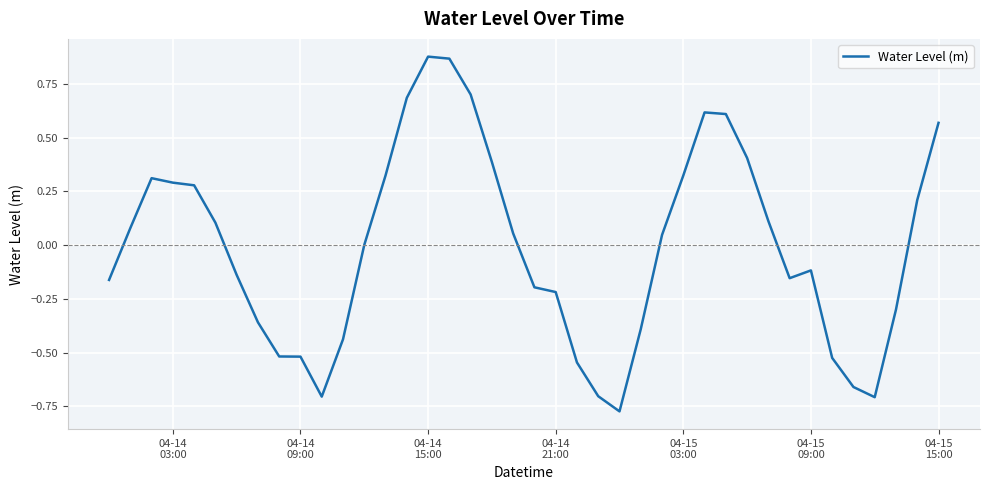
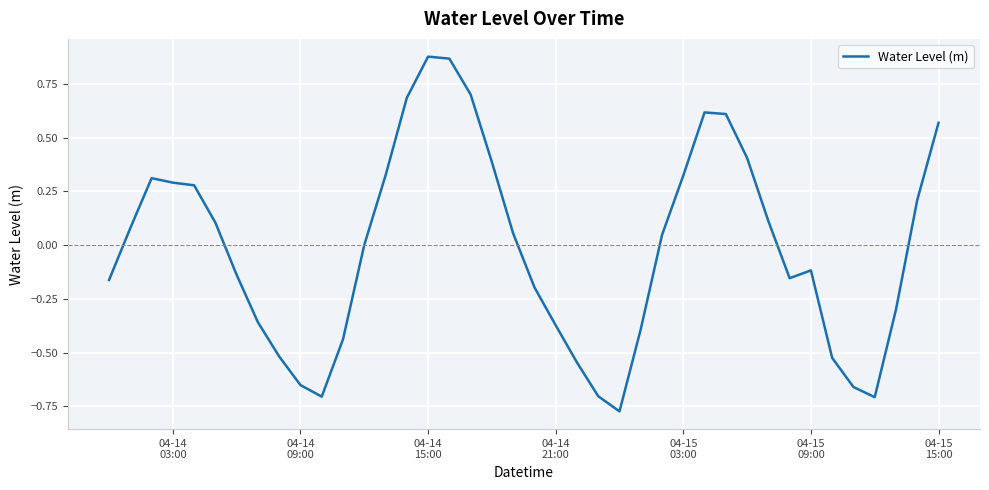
04-14 09:00: -0.52 -> -0.65
04-14 21:00: -0.22 -> -0.37
